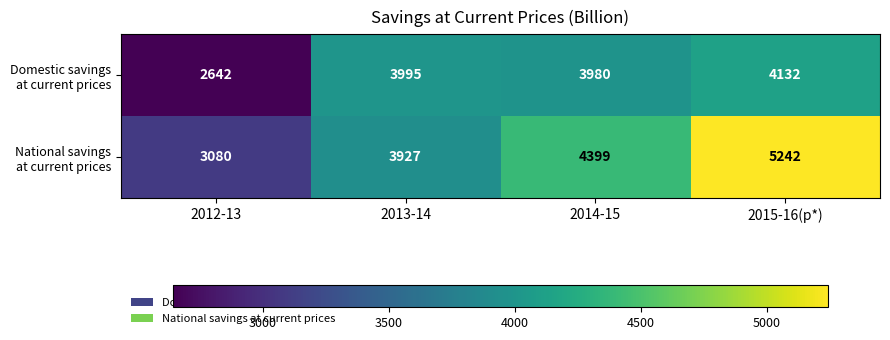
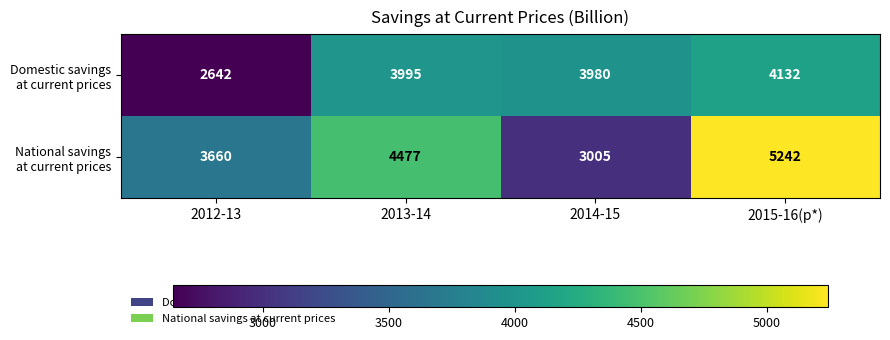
National savings at current prices, 2012-13: 3080 -> 3660
National savings at current prices, 2013-14: 3927 -> 4477
National savings at current prices, 2014-15: 4399 -> 3005
